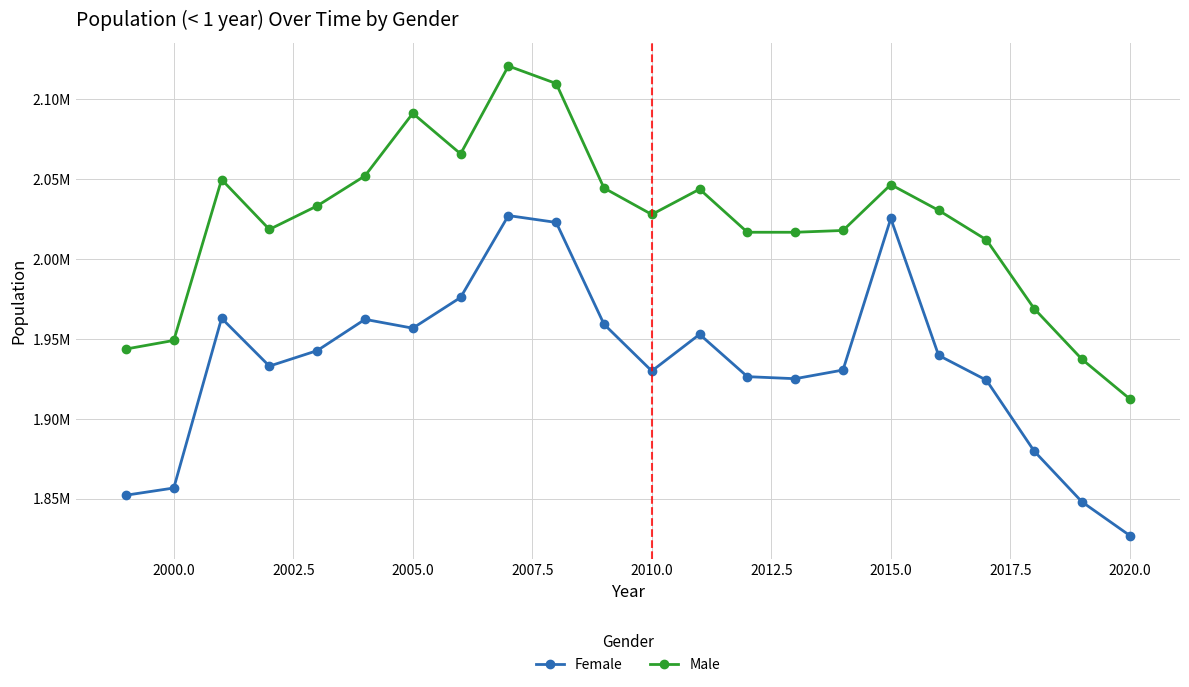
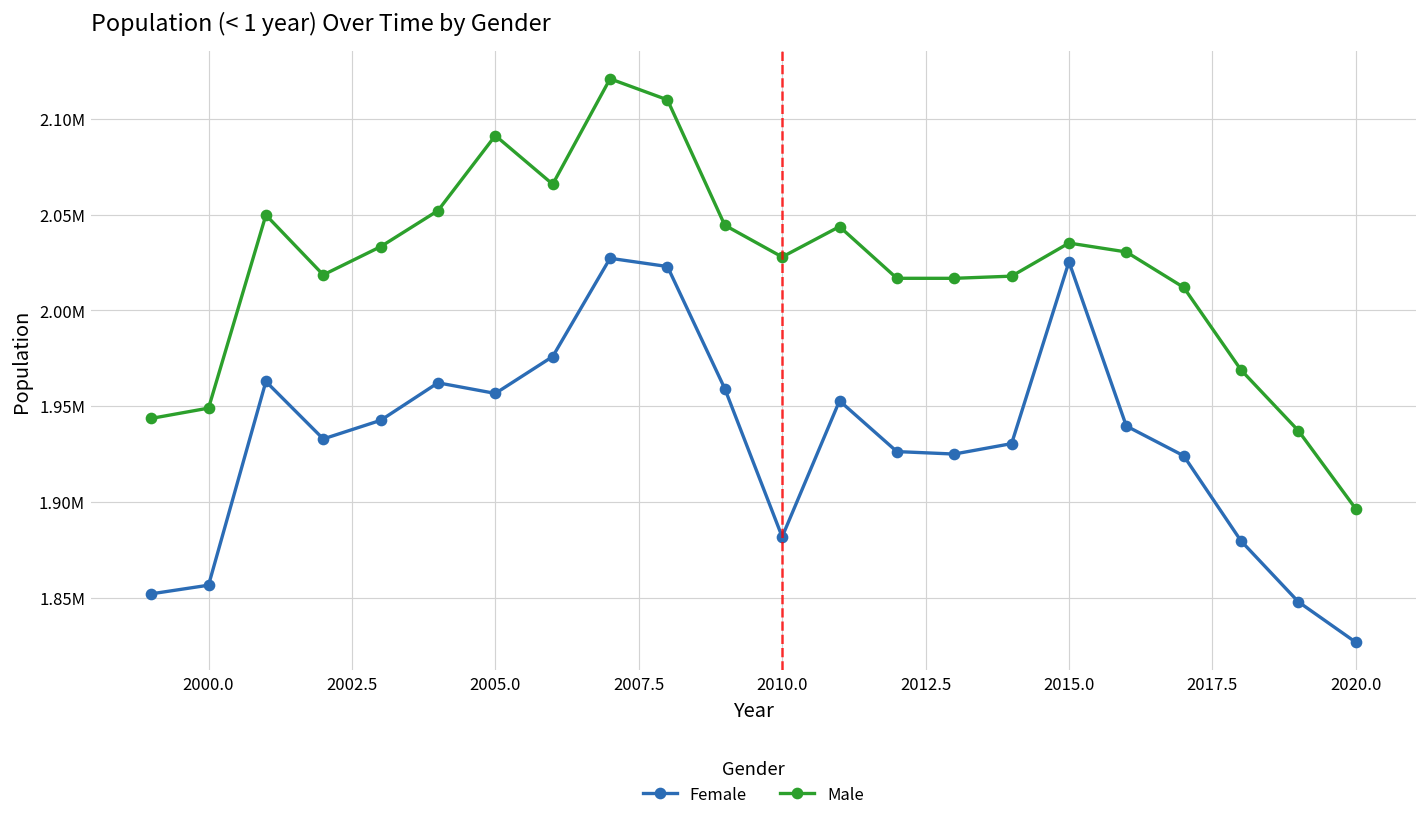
Female, 2010.0: 1930000 -> 1882000
Male, 2015.0: 2047000 -> 2035000
Male, 2020.0: 1912000 -> 1896000
